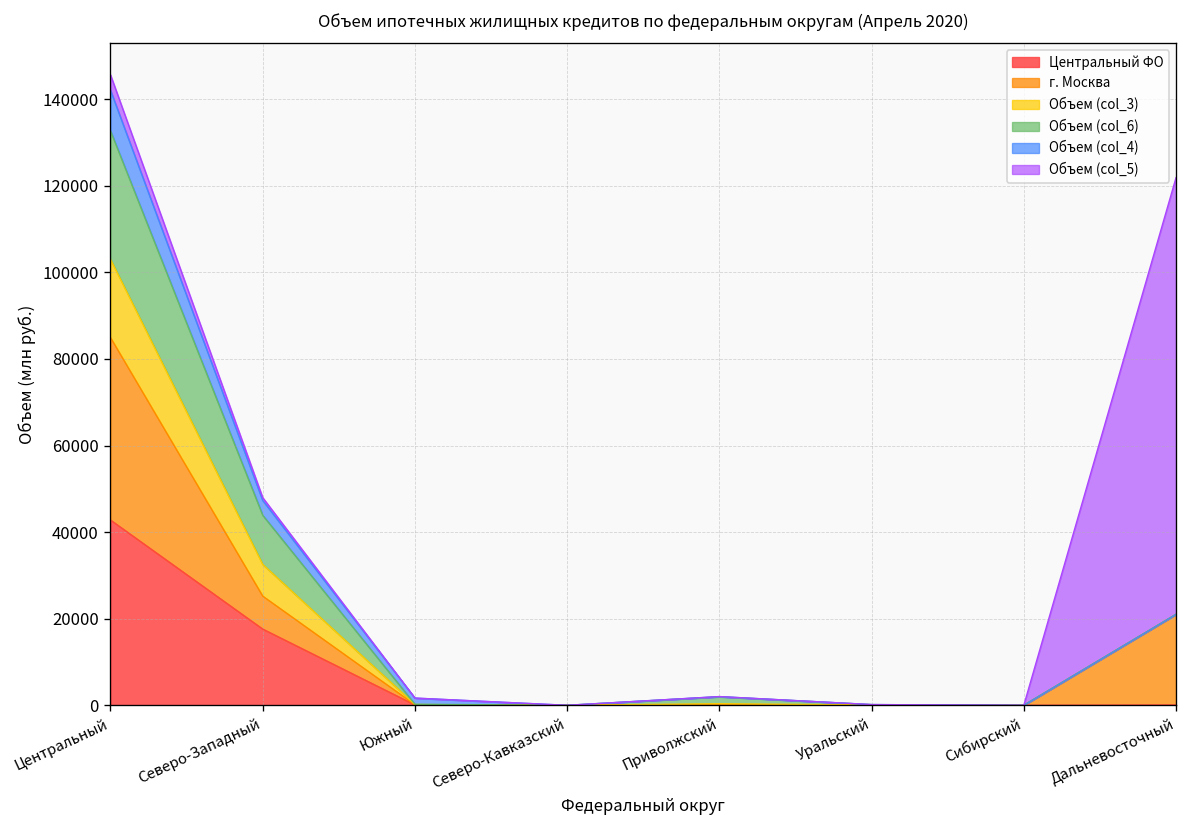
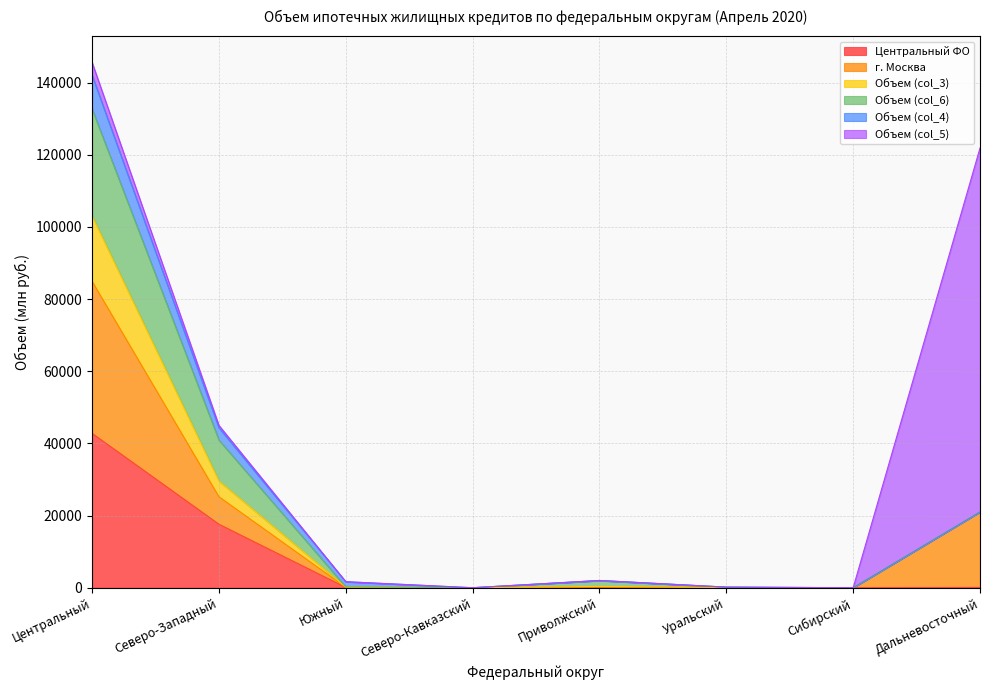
Объем (col_3), Северо-Западный: 7000 -> 4000
